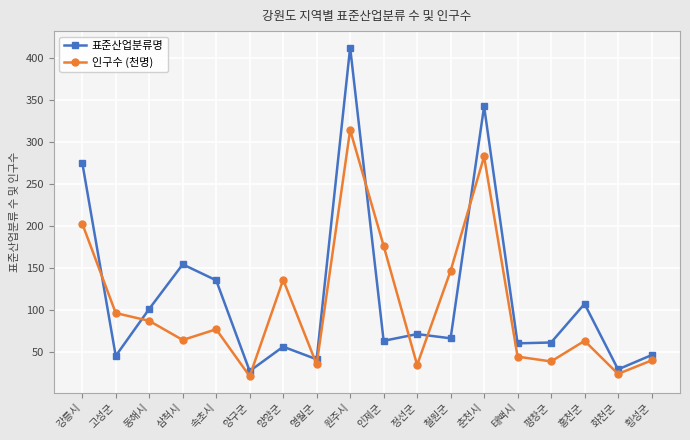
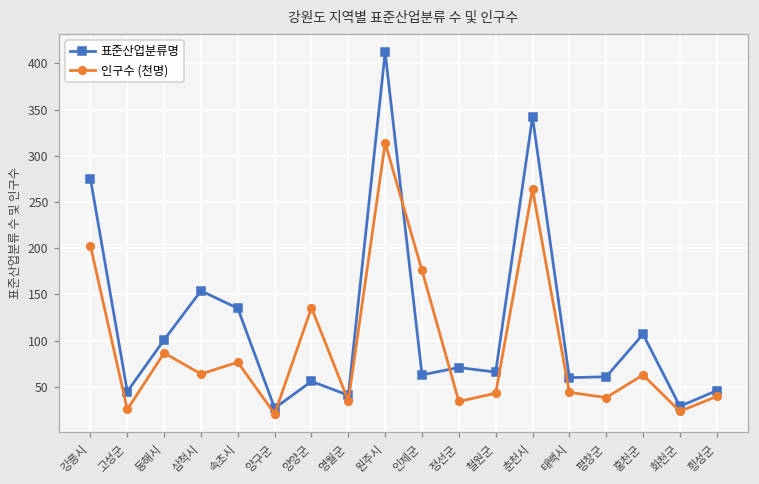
인구수 (천명), 고성군: 100 -> 30
인구수 (천명), 철원군: 150 -> 40
인구수 (천명), 춘천시: 280 -> 260
